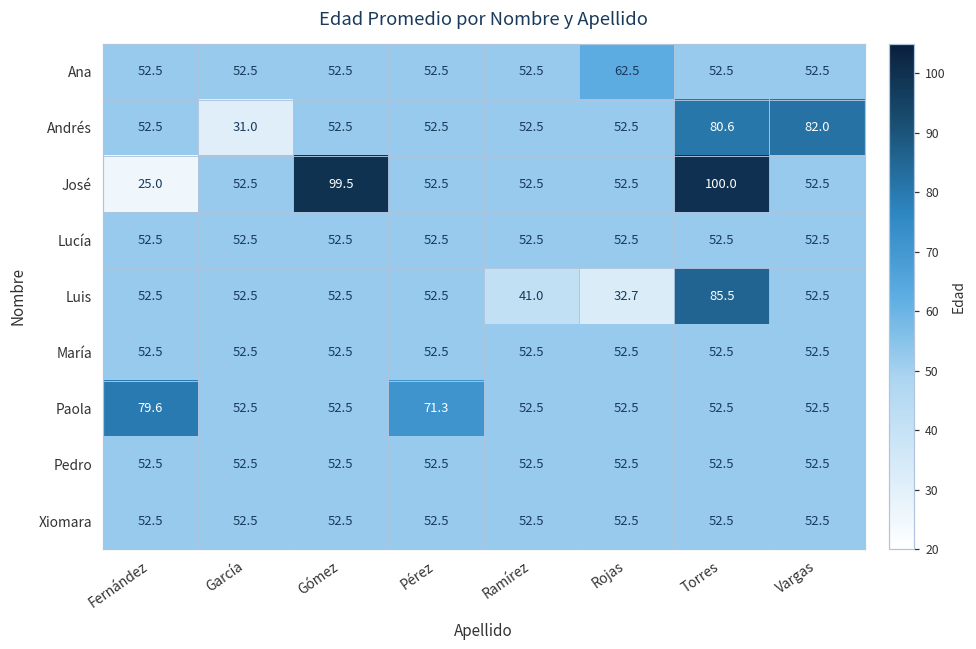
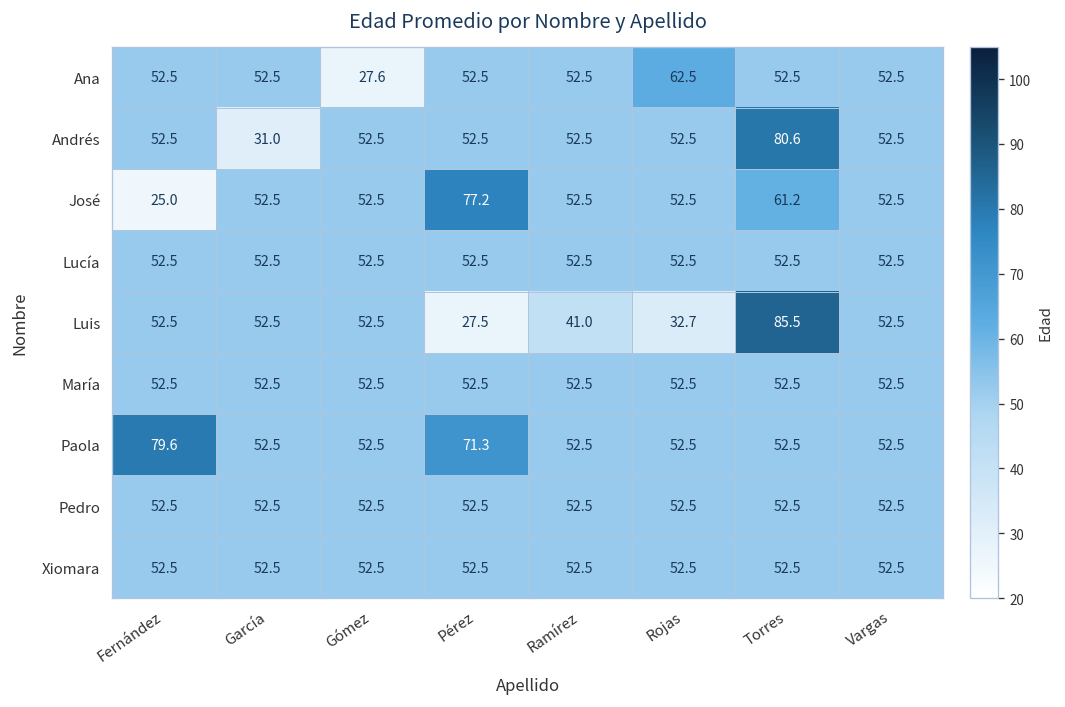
Ana, Gómez: 52.5 -> 27.6
Andrés, Vargas: 82.0 -> 52.5
José, Gómez: 99.5 -> 52.5
José, Pérez: 52.5 -> 77.2
José, Torres: 100.0 -> 61.2
Luis, Pérez: 52.5 -> 27.5
